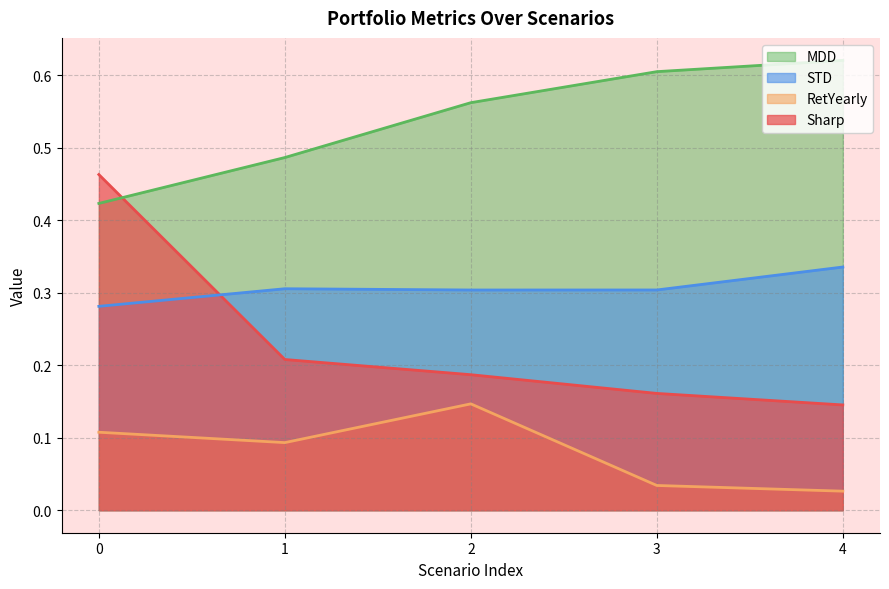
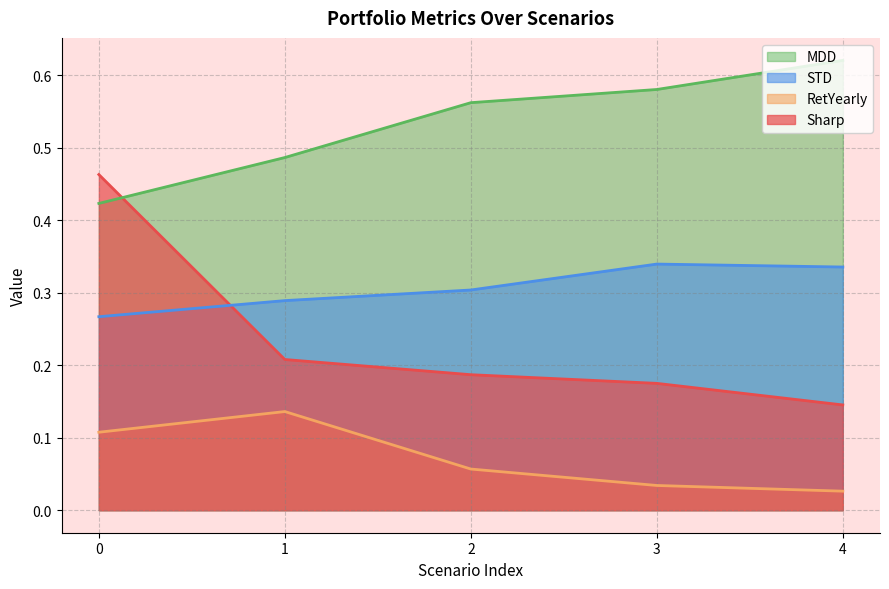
STD, 0: 0.28 -> 0.27
STD, 1: 0.31 -> 0.29
RetYearly, 1: 0.09 -> 0.14
RetYearly, 2: 0.15 -> 0.06
MDD, 3: 0.61 -> 0.58
STD, 3: 0.30 -> 0.34
Sharp, 3: 0.16 -> 0.18
